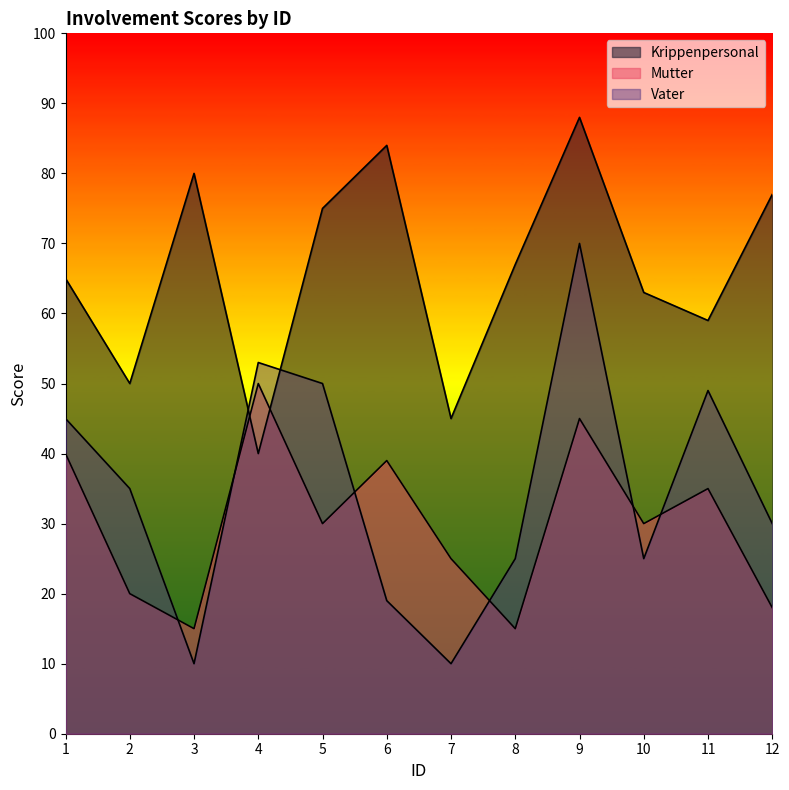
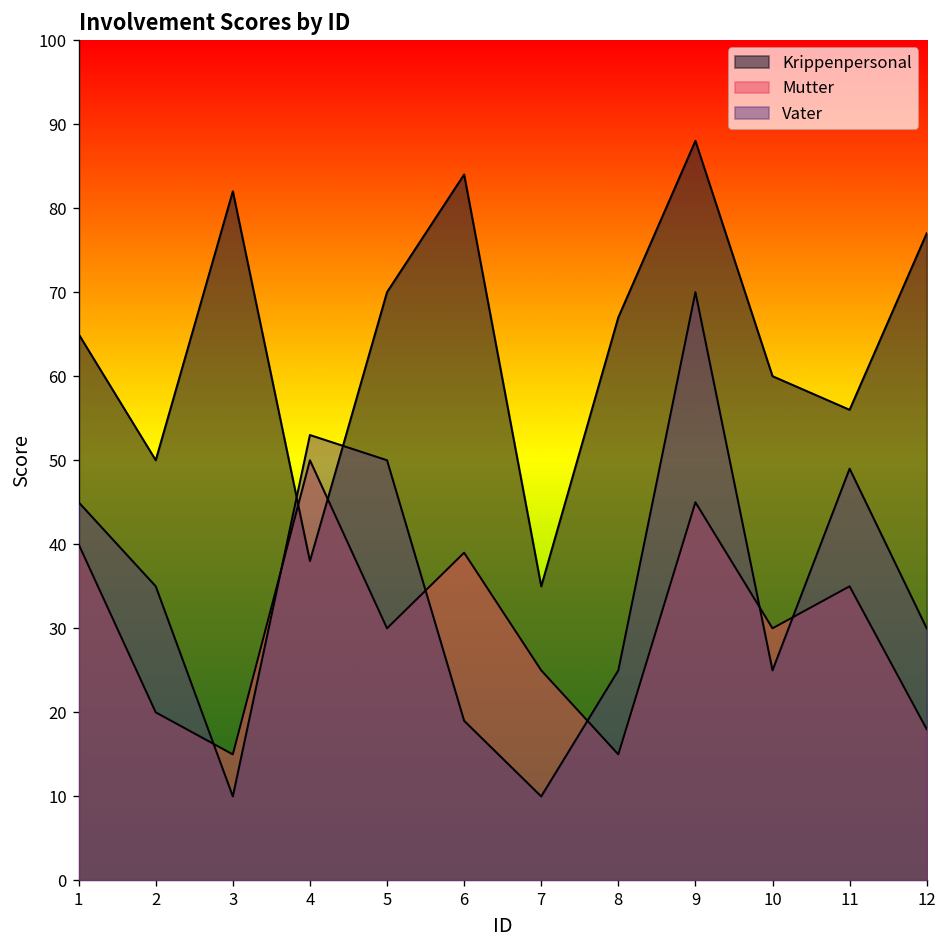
Krippenpersonal, 3: 80 -> 82
Krippenpersonal, 4: 40 -> 38
Krippenpersonal, 5: 75 -> 70
Krippenpersonal, 7: 45 -> 35
Krippenpersonal, 10: 63 -> 60
Krippenpersonal, 11: 59 -> 56
